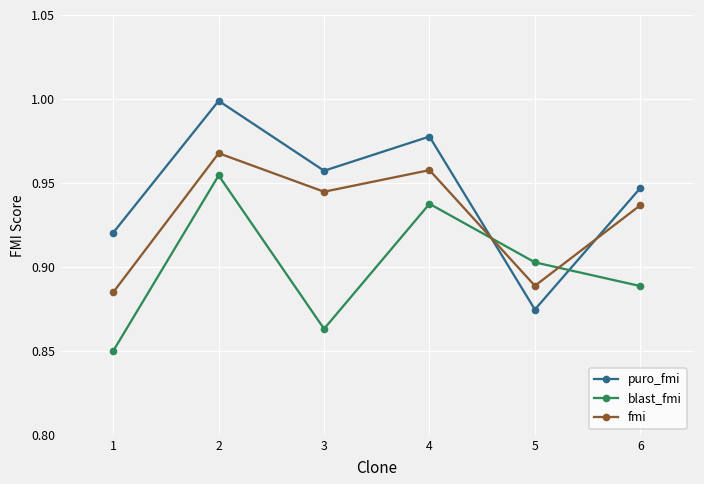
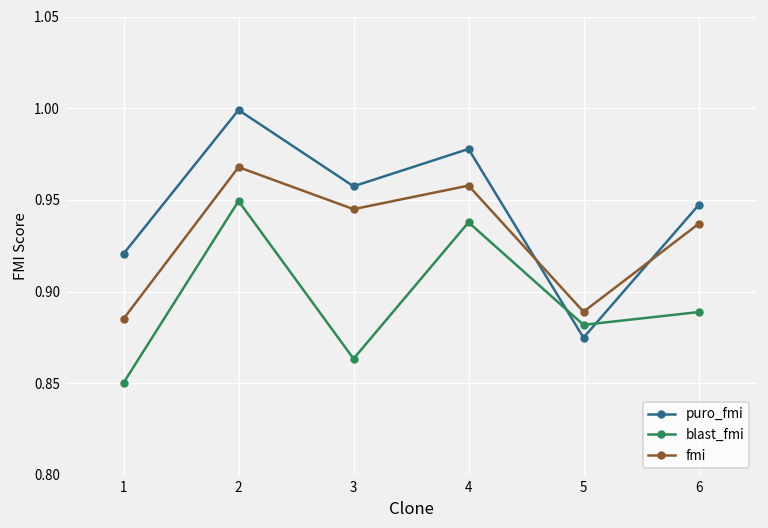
blast_fmi, 2: 0.955 -> 0.949
blast_fmi, 5: 0.903 -> 0.882
